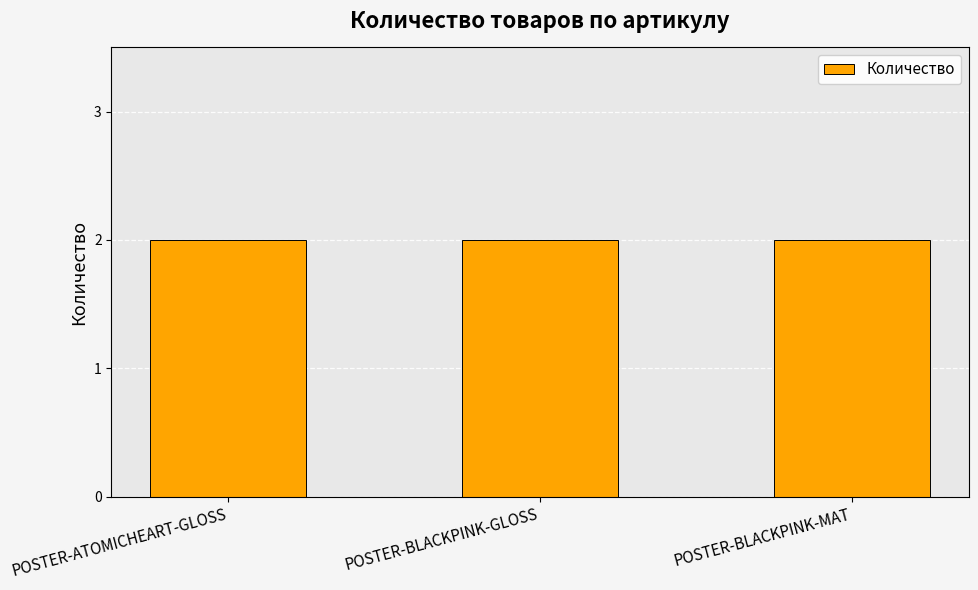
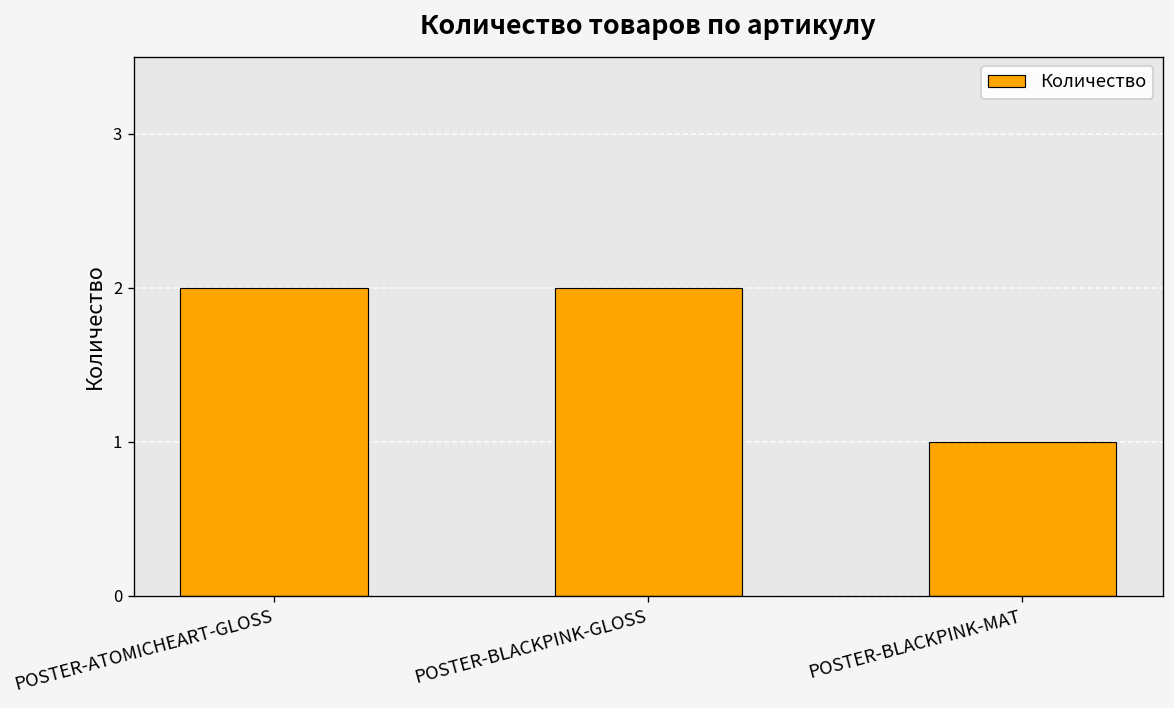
POSTER-BLACKPINK-MAT: 2 -> 1
